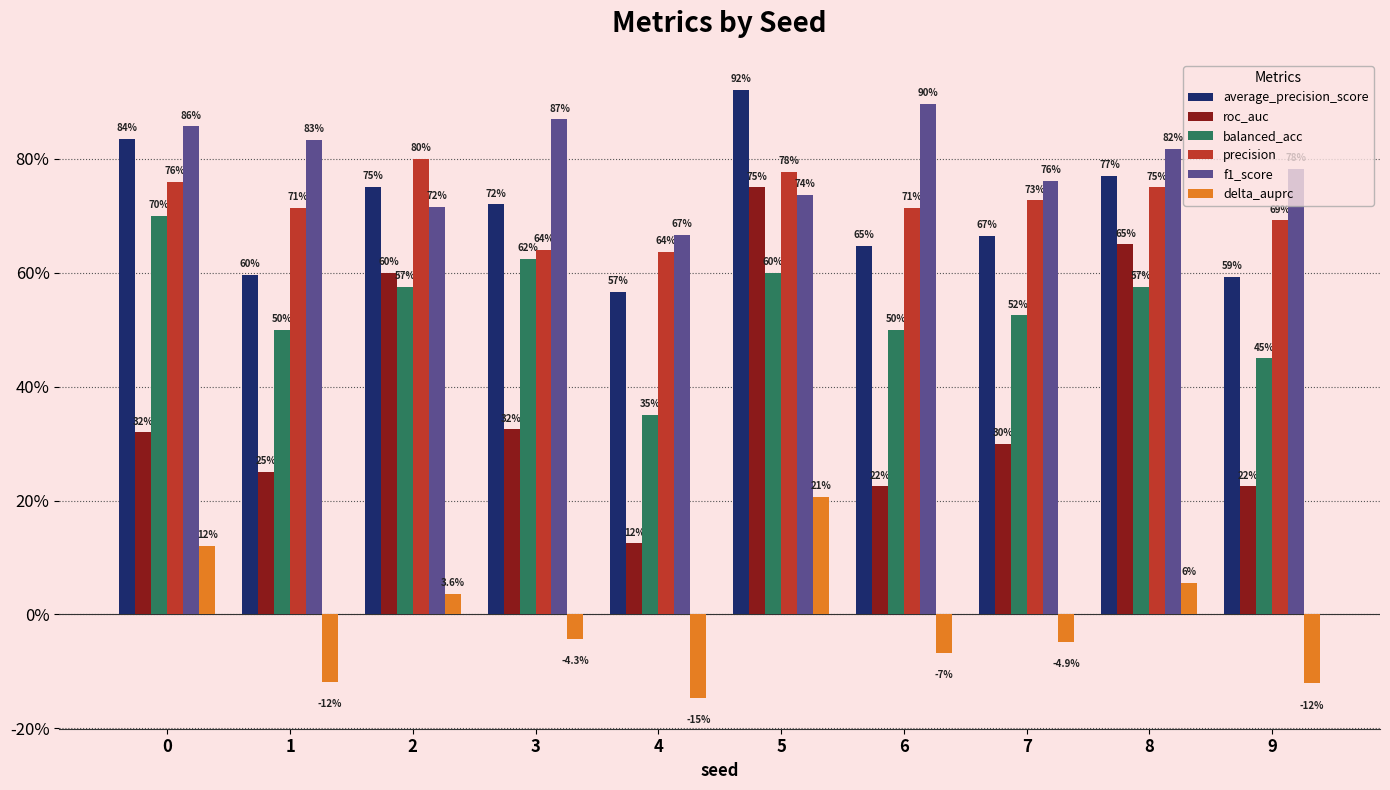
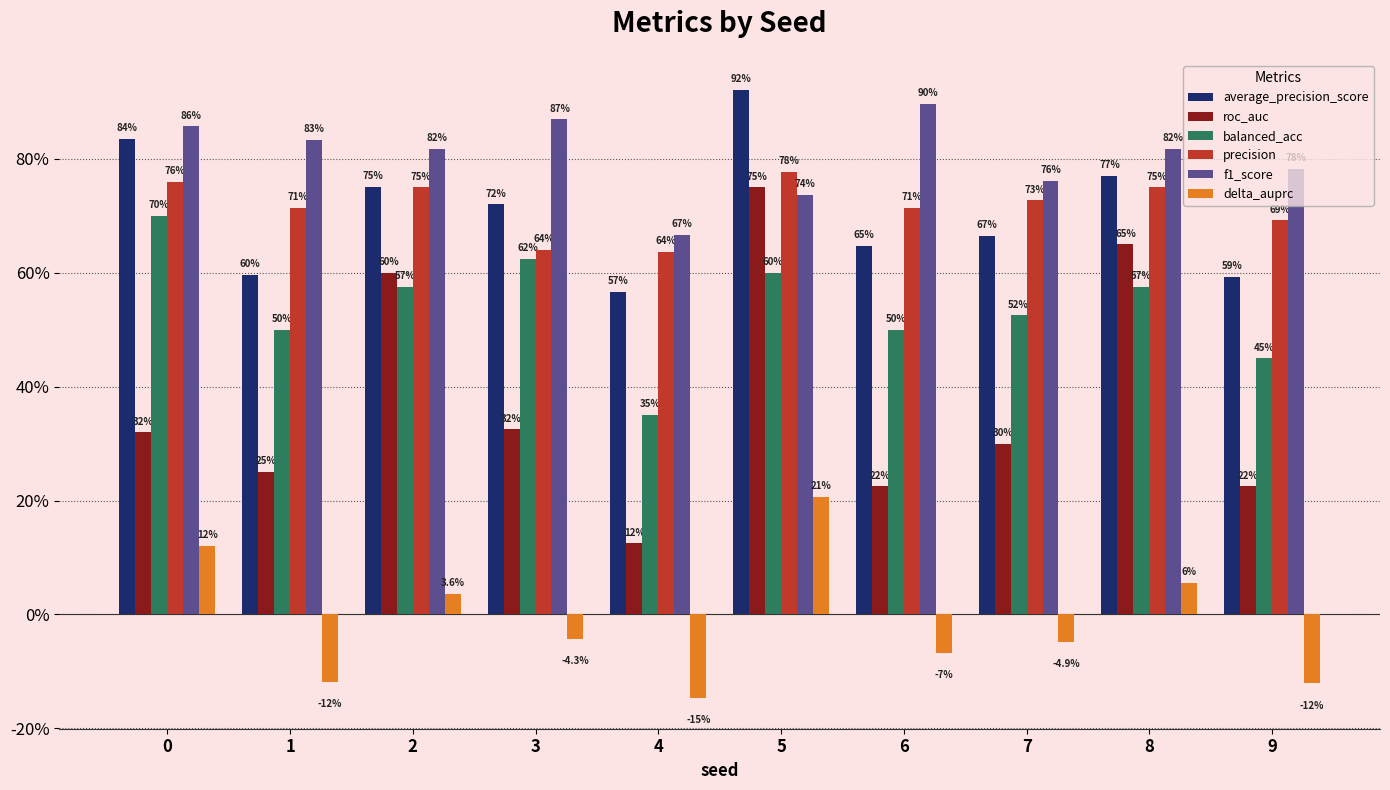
precision, 2: 80% -> 75%
f1_score, 2: 72% -> 82%
